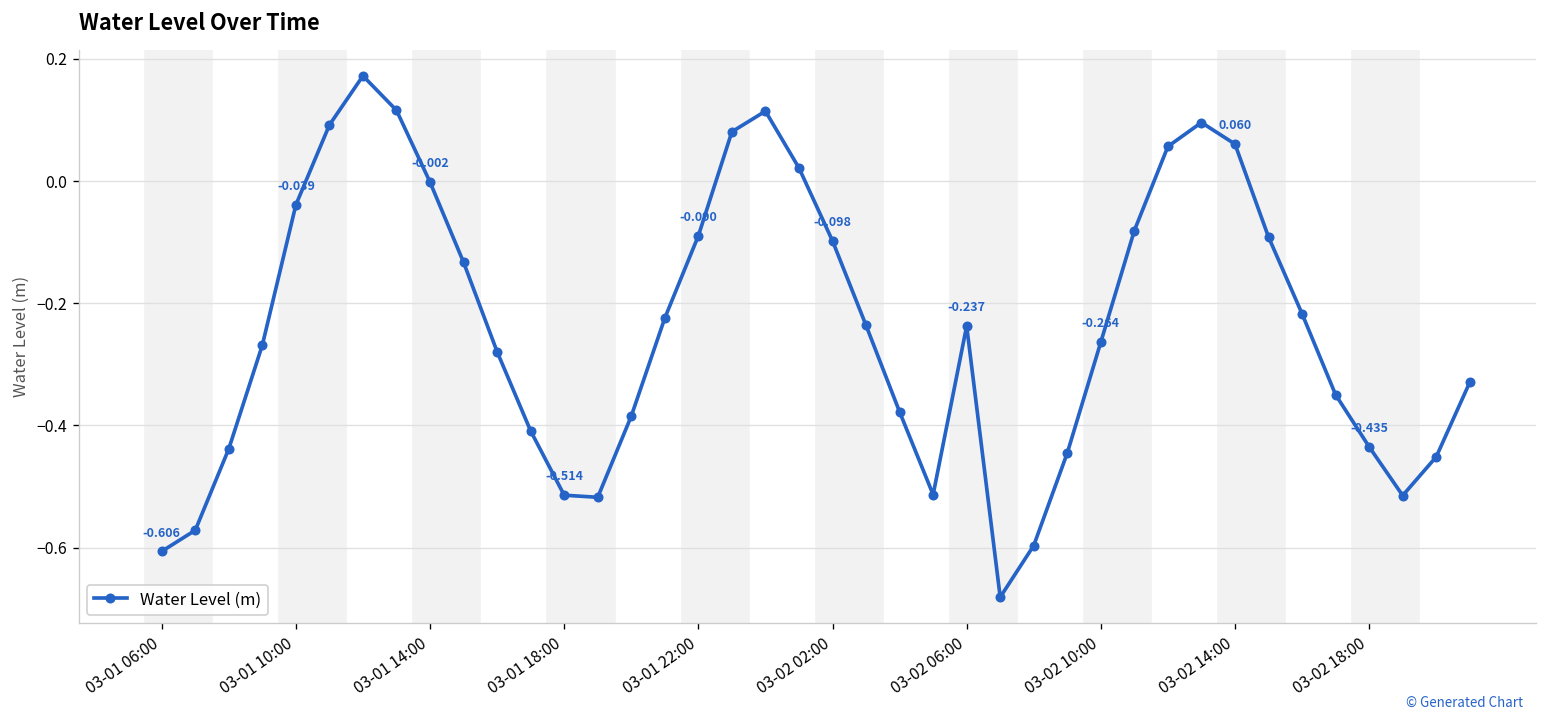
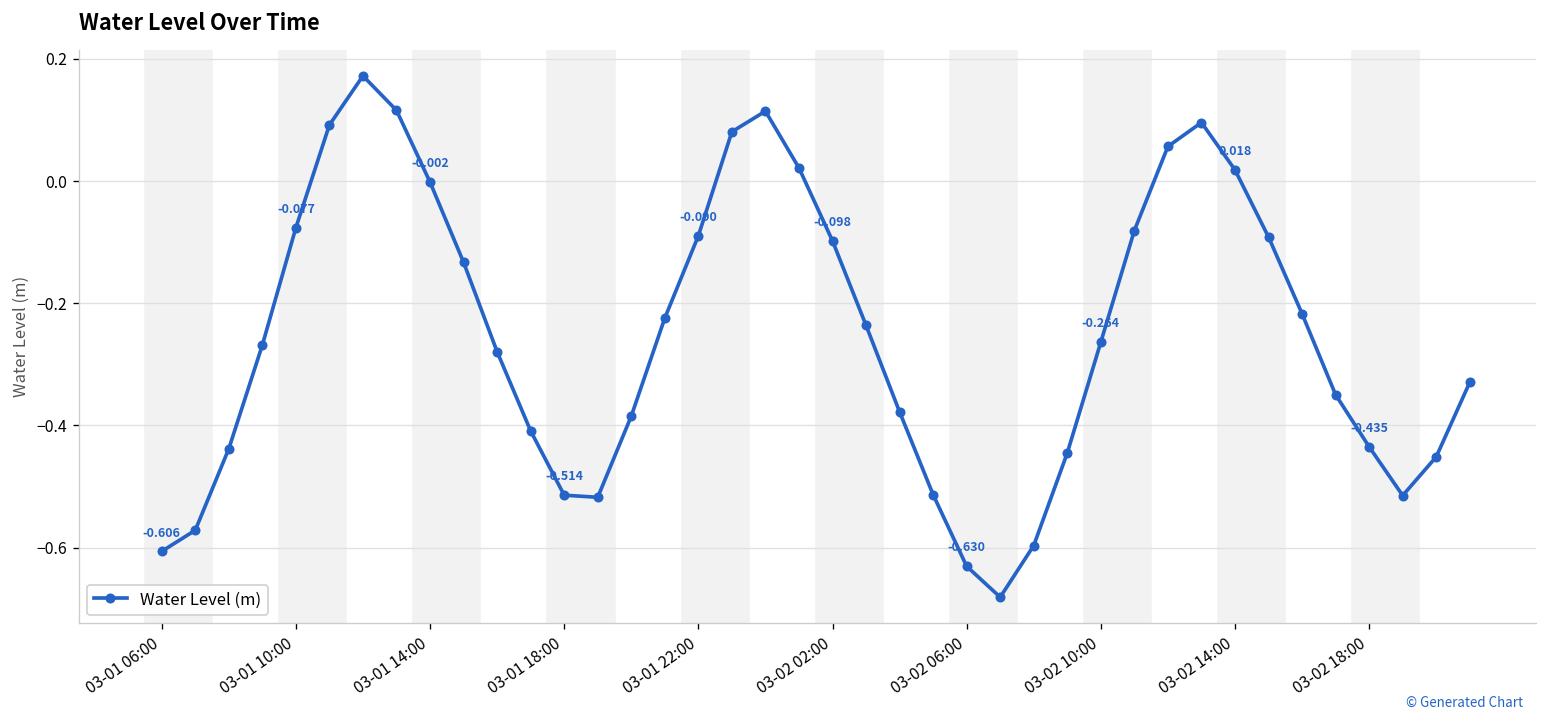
03-01 10:00: -0.039 -> -0.077
03-02 06:00: -0.237 -> -0.630
03-02 14:00: 0.060 -> 0.018
